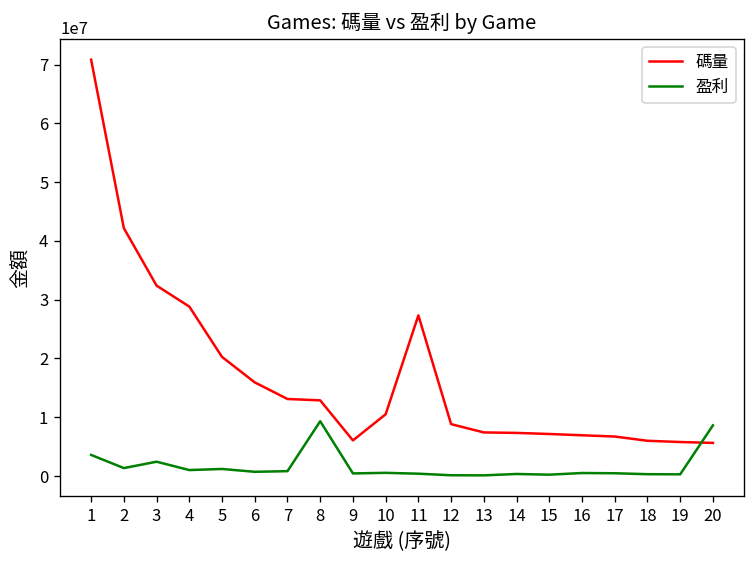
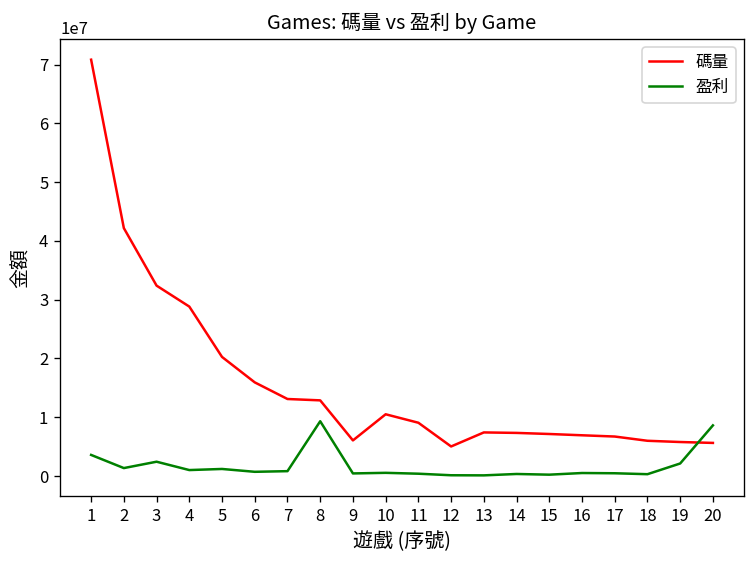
碼量, 11: 27000000 -> 9000000
碼量, 12: 9000000 -> 5000000
盈利, 19: 0 -> 2000000
